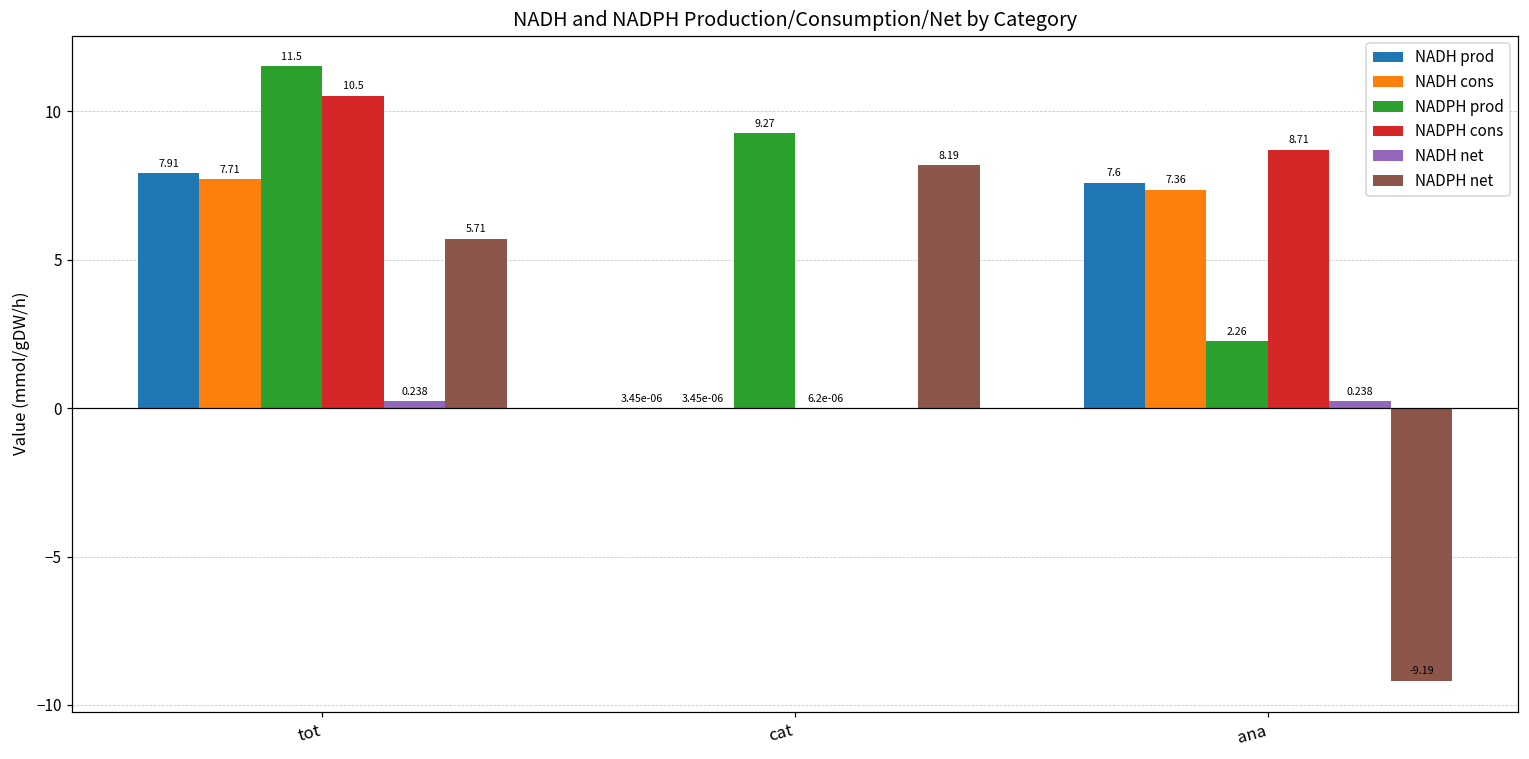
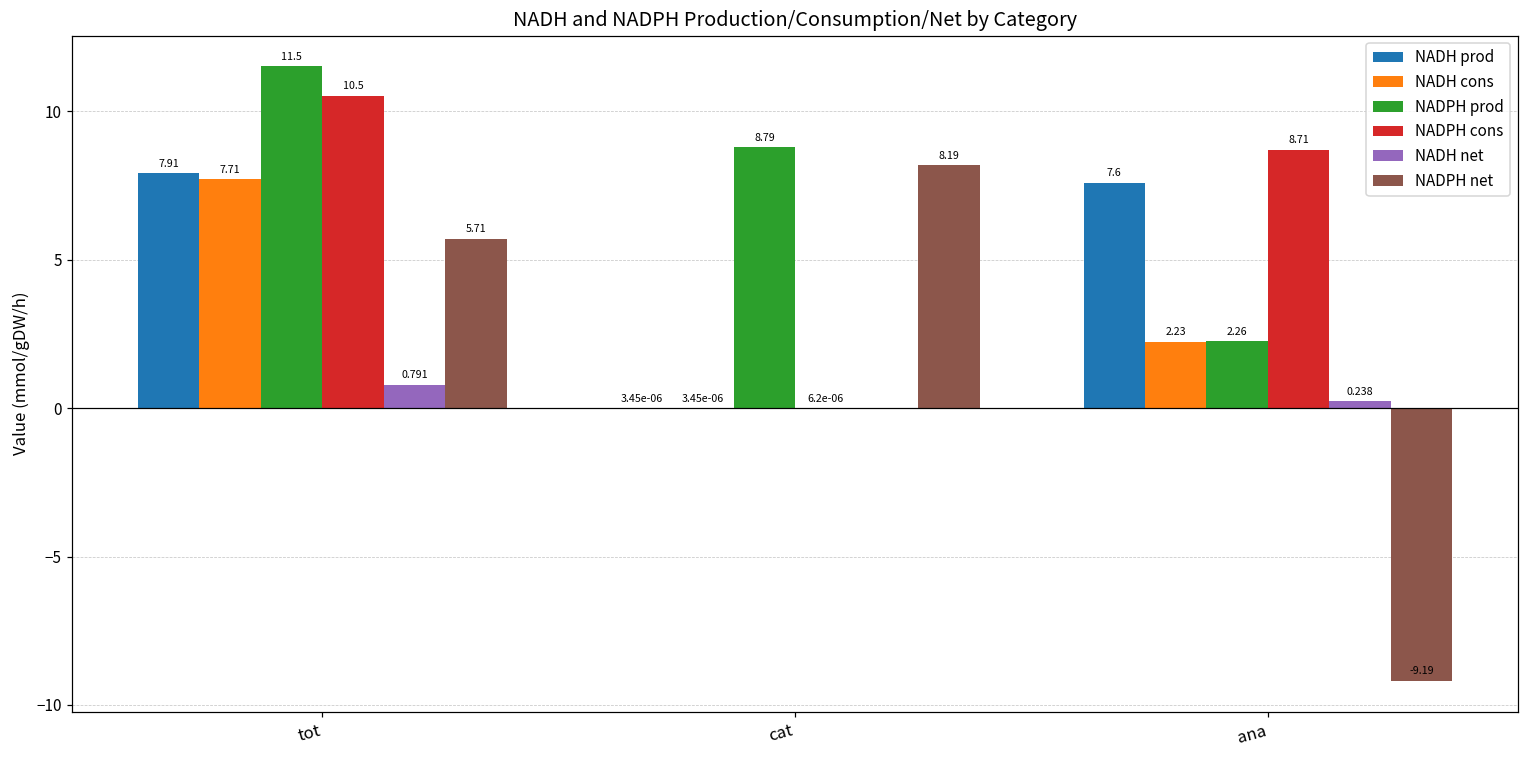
NADH net, tot: 0.238 -> 0.791
NADPH prod, cat: 9.27 -> 8.79
NADH cons, ana: 7.36 -> 2.23
